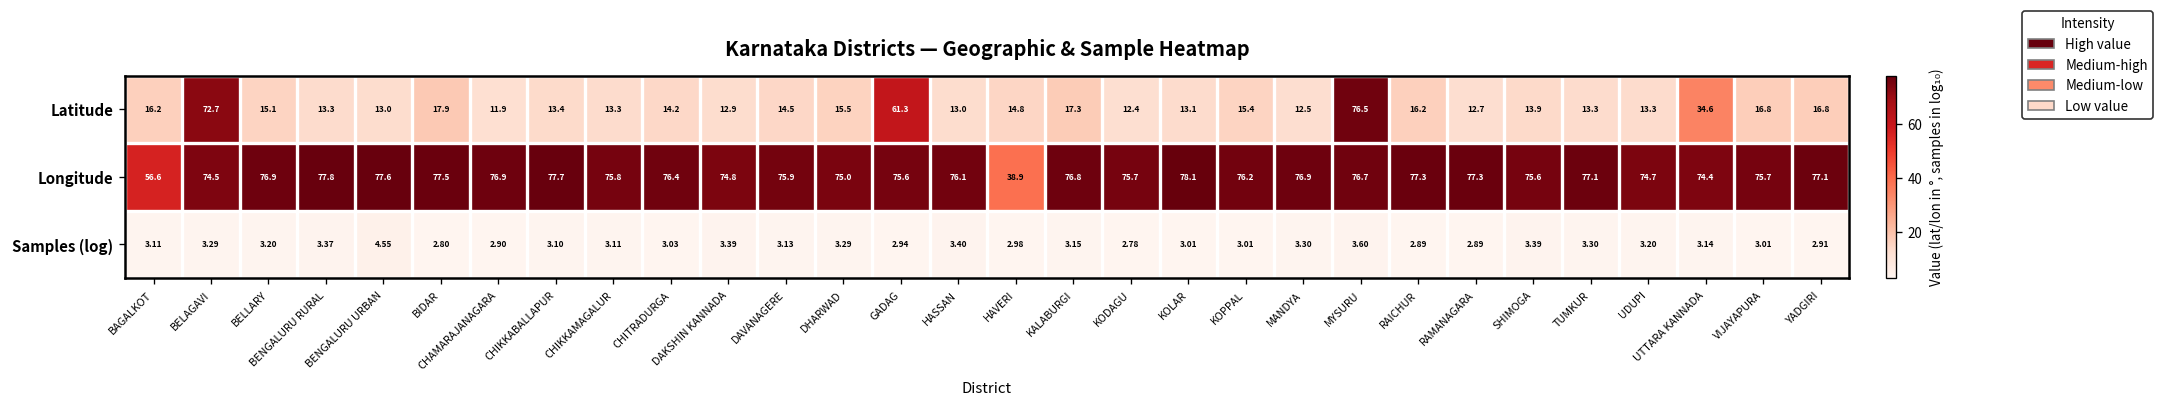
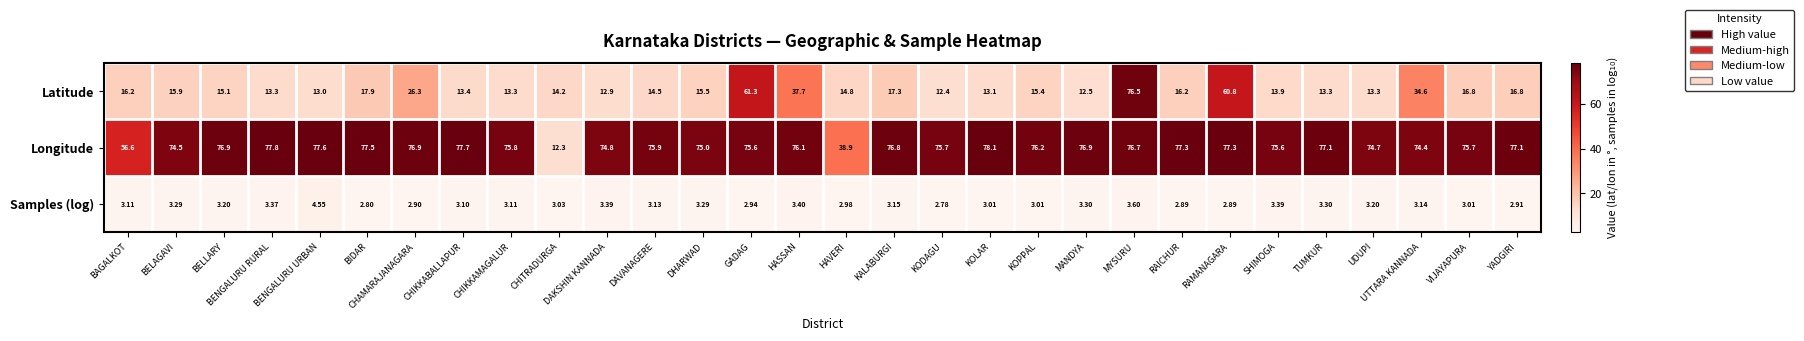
Latitude, BELAGAVI: 72.7 -> 15.9
Latitude, CHAMARAJANAGARA: 11.9 -> 26.3
Latitude, HASSAN: 13.0 -> 37.7
Latitude, RAMANAGARA: 12.7 -> 60.8
Longitude, CHITRADURGA: 76.4 -> 12.3
